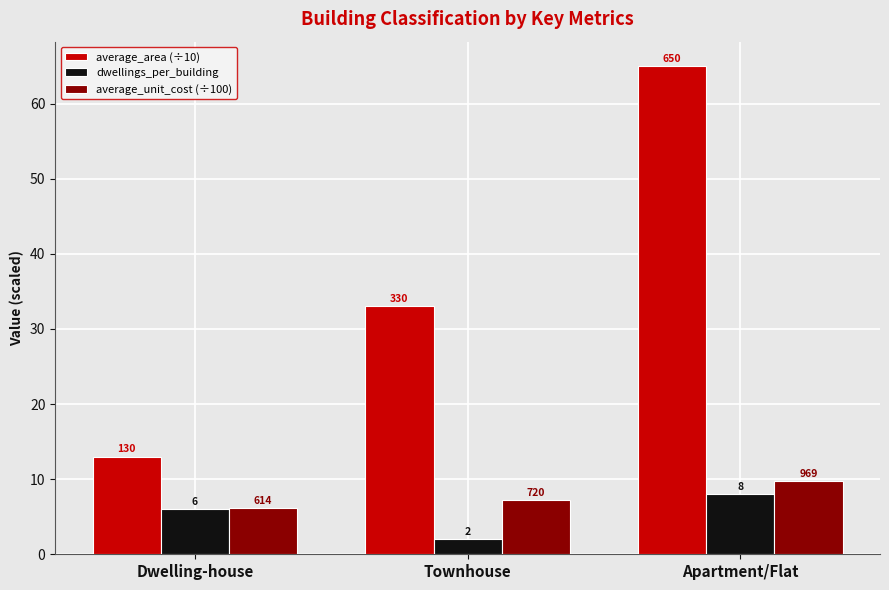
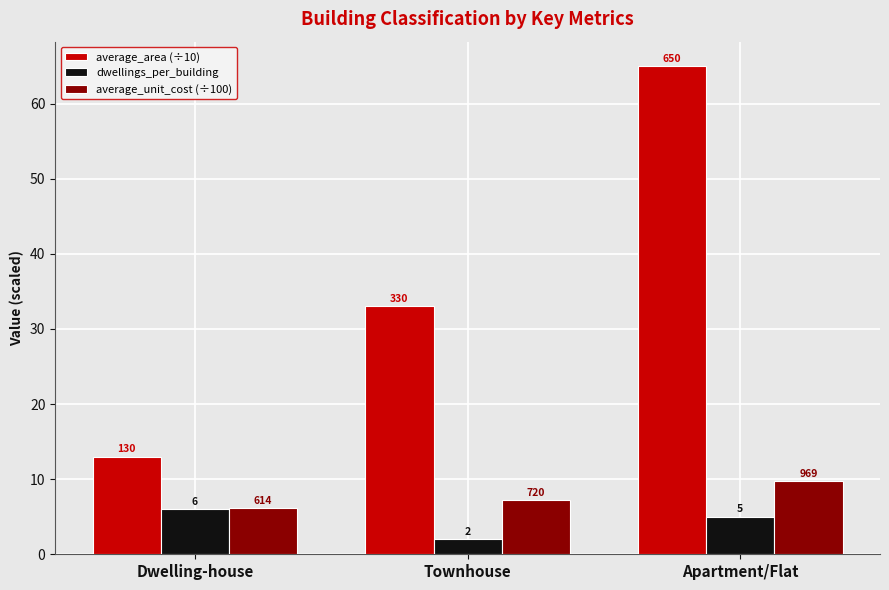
dwellings_per_building, Apartment/Flat: 8 -> 5
